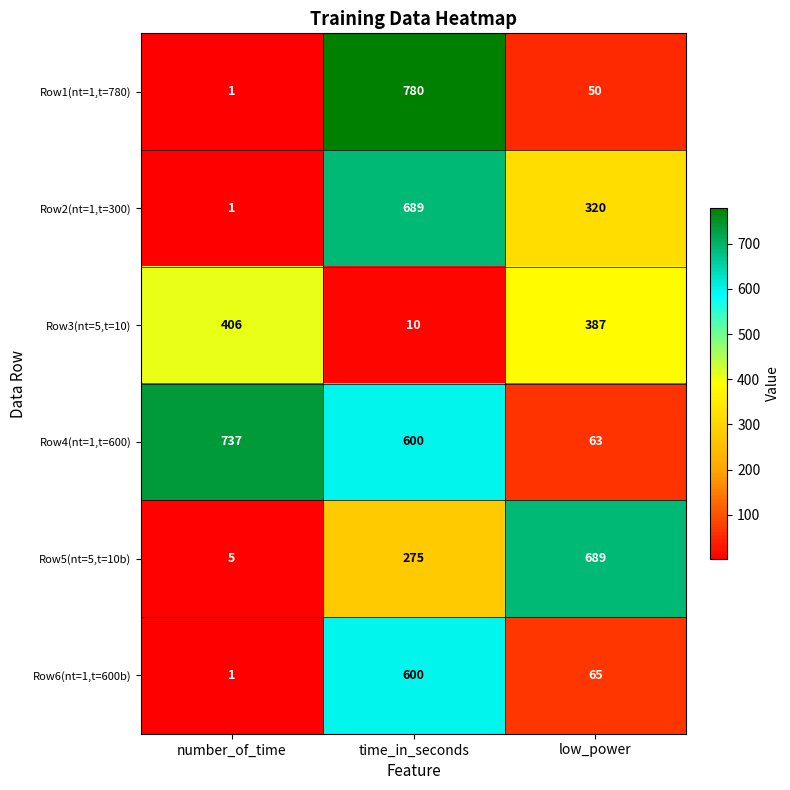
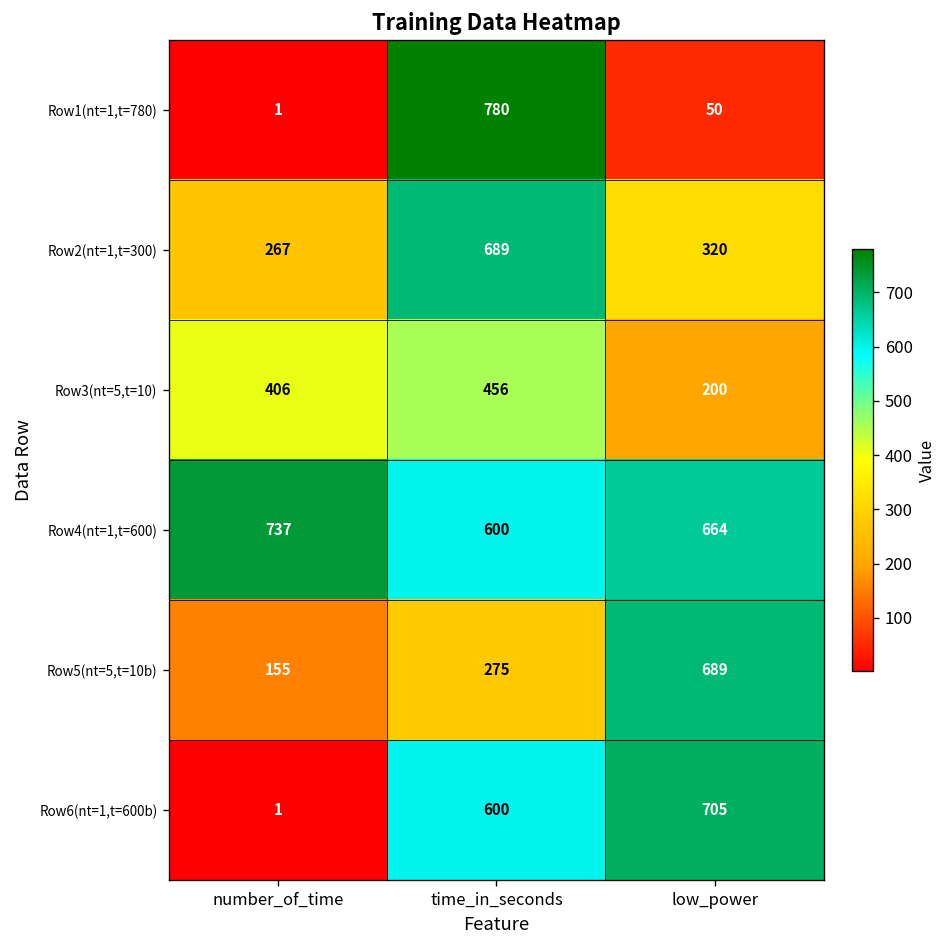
Row2(nt=1,t=300), number_of_time: 1 -> 267
Row3(nt=5,t=10), time_in_seconds: 10 -> 456
Row3(nt=5,t=10), low_power: 387 -> 200
Row4(nt=1,t=600), low_power: 63 -> 664
Row5(nt=5,t=10b), number_of_time: 5 -> 155
Row6(nt=1,t=600b), low_power: 65 -> 705
